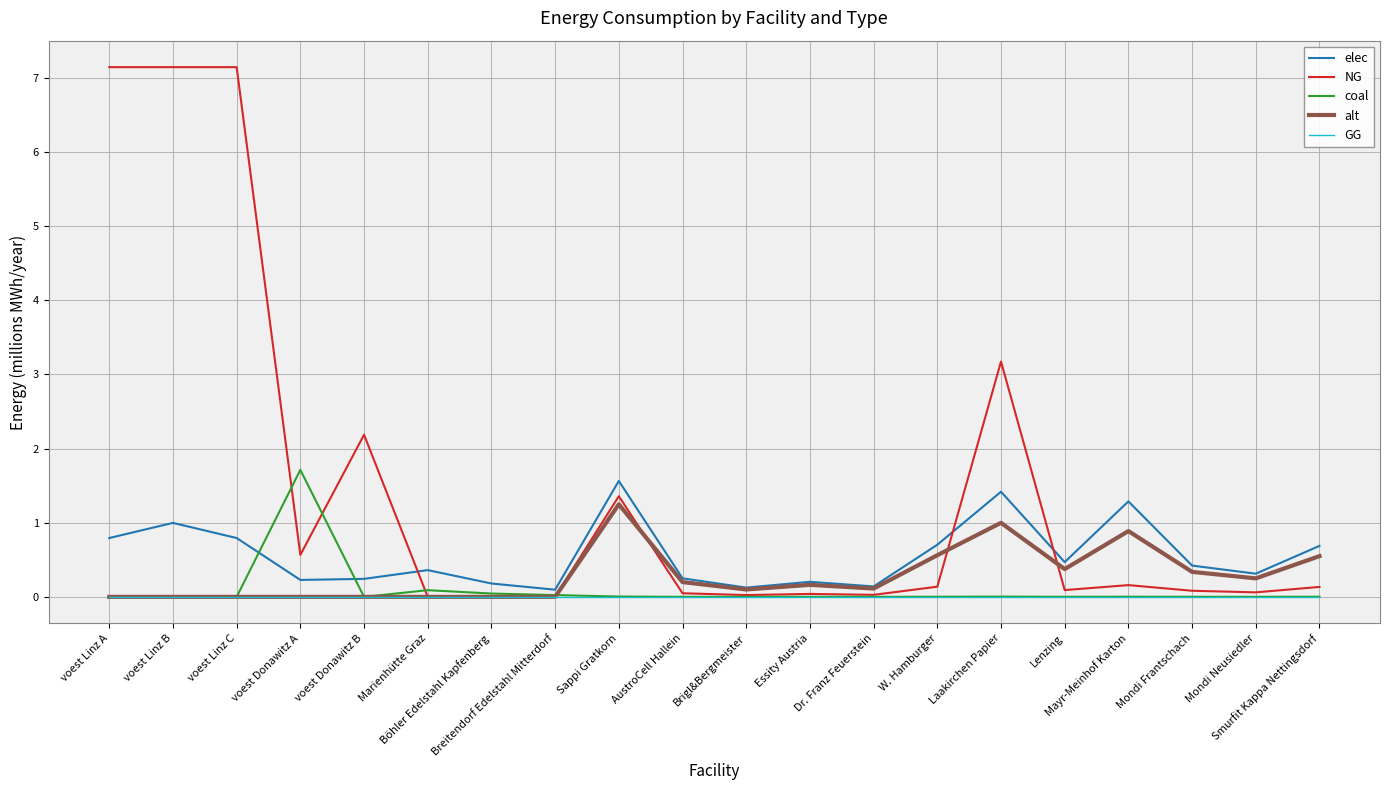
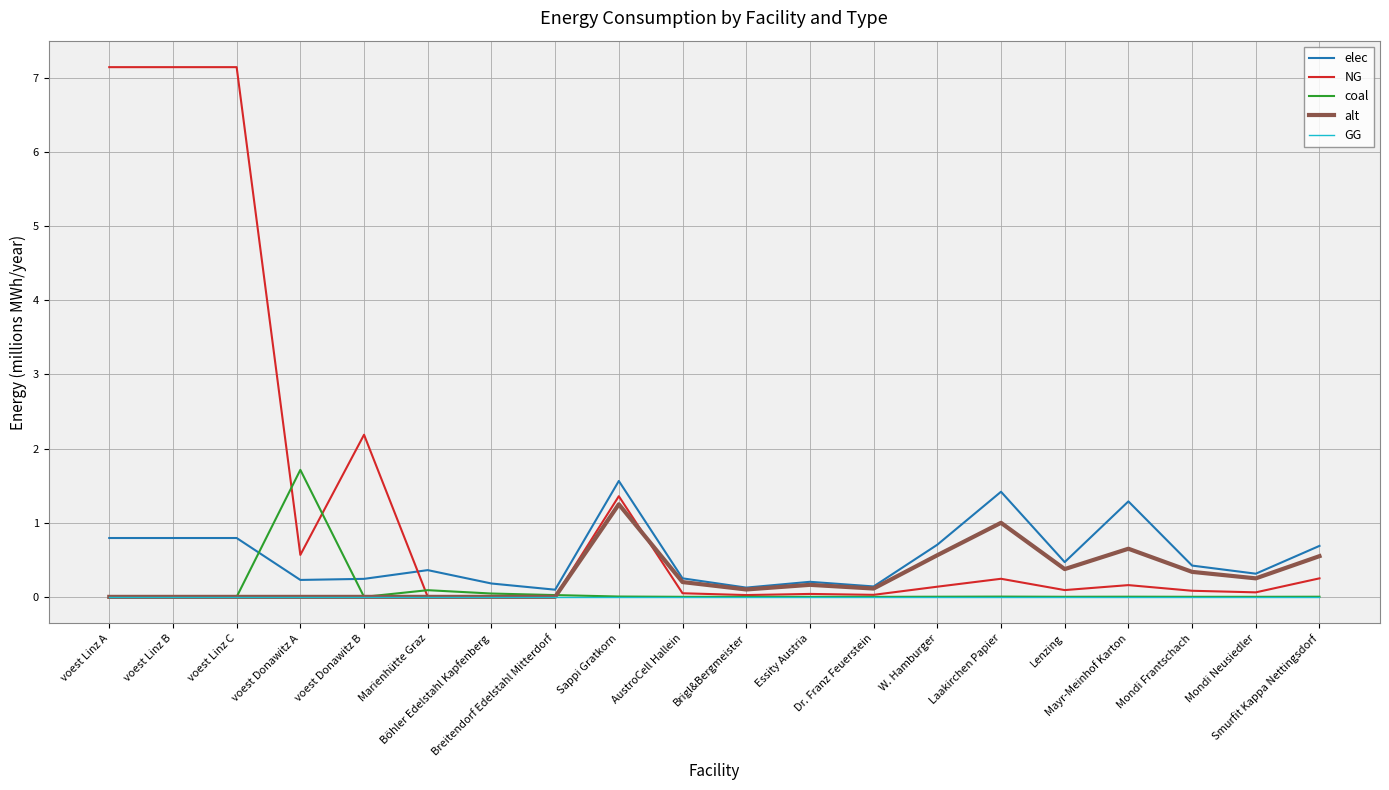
elec, voest Linz B: 1.0 -> 0.8
NG, Laakirchen Papier: 3.2 -> 0.2
alt, Mayr-Meinhof Karton: 0.9 -> 0.6
NG, Smurfit Kappa Nettingsdorf: 0.1 -> 0.2
